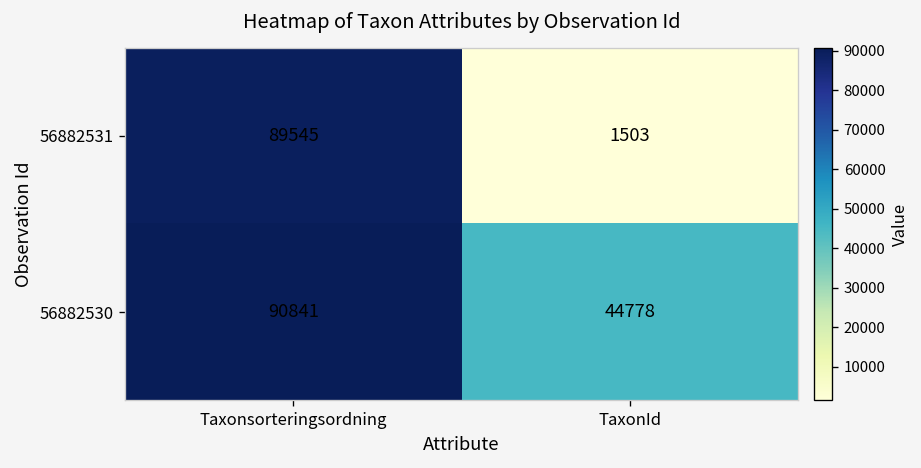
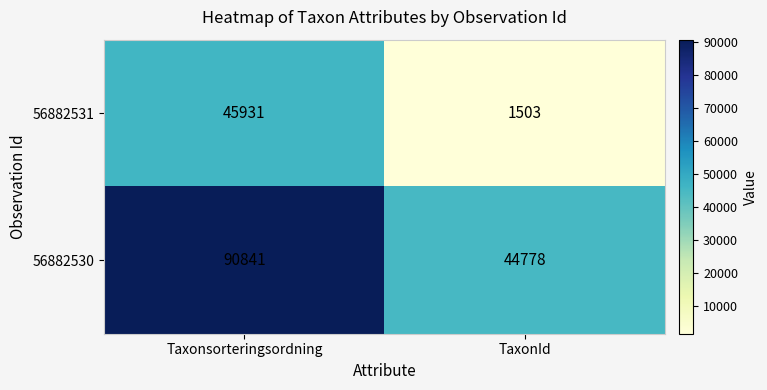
56882531, Taxonsorteringsordning: 89545 -> 45931
